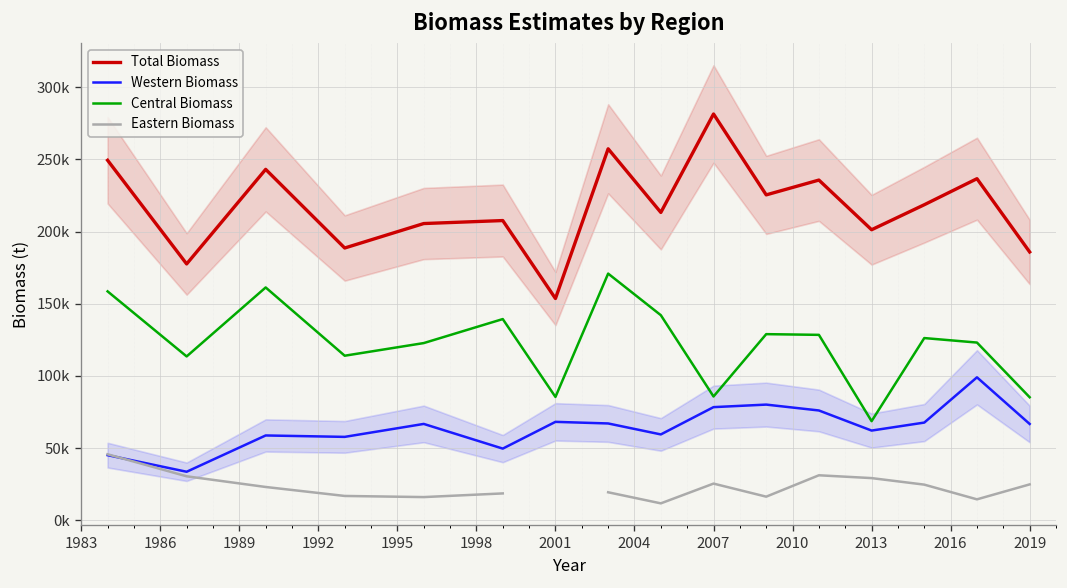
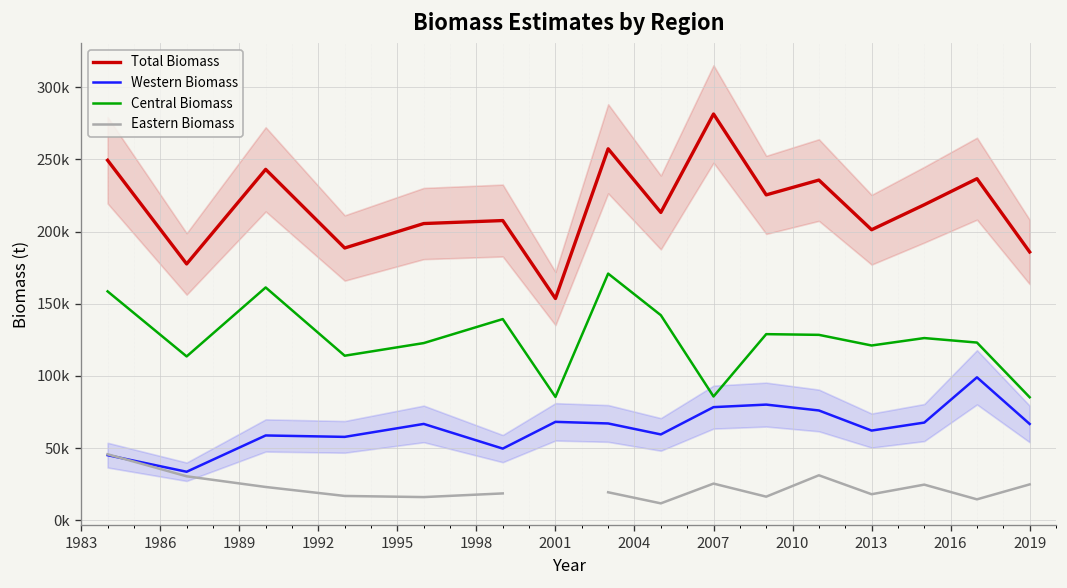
Central Biomass, 2013: 69000 -> 121000
Eastern Biomass, 2013: 29000 -> 18000
